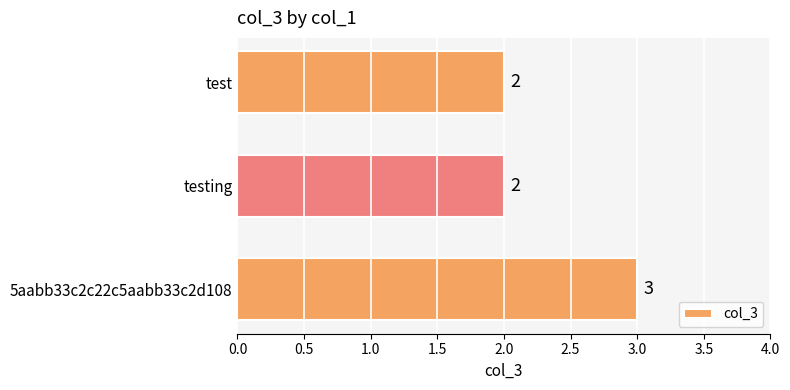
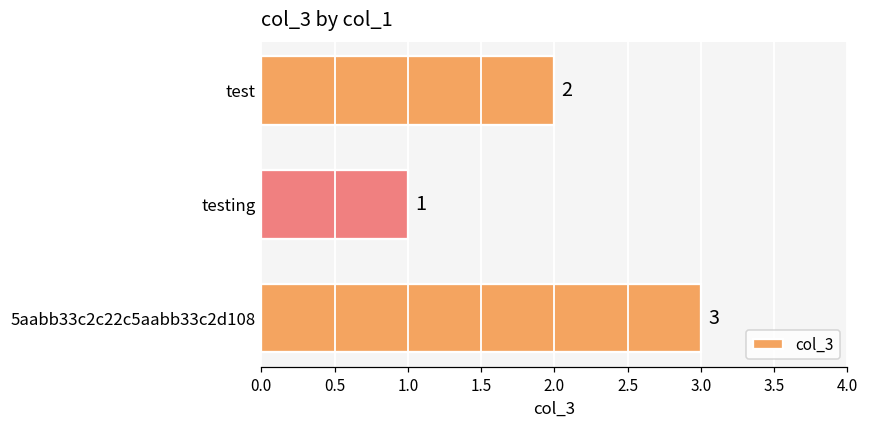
testing: 2 -> 1
